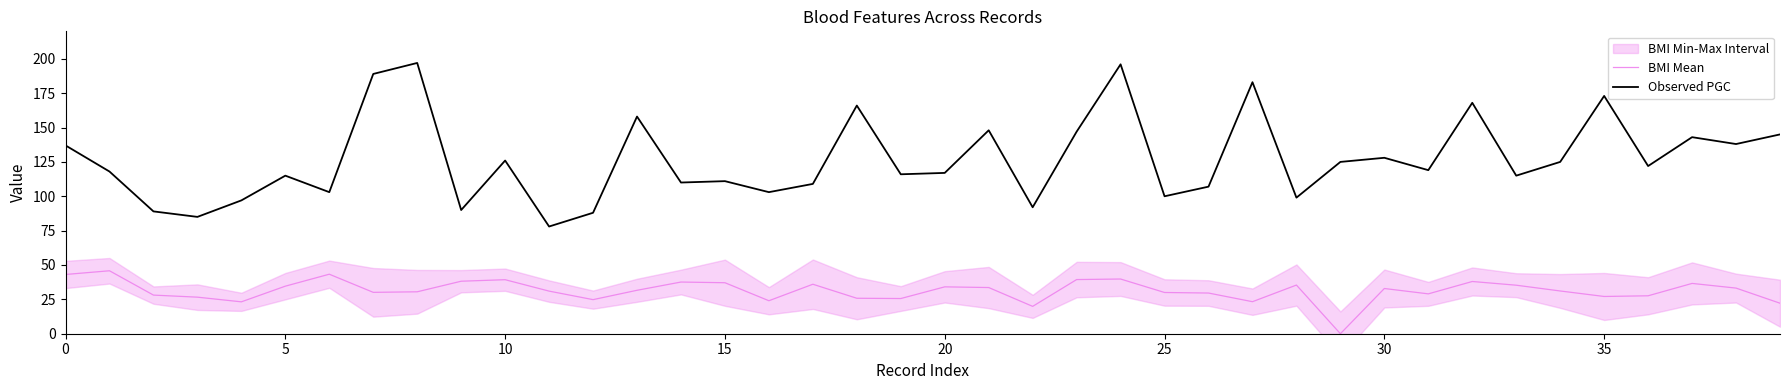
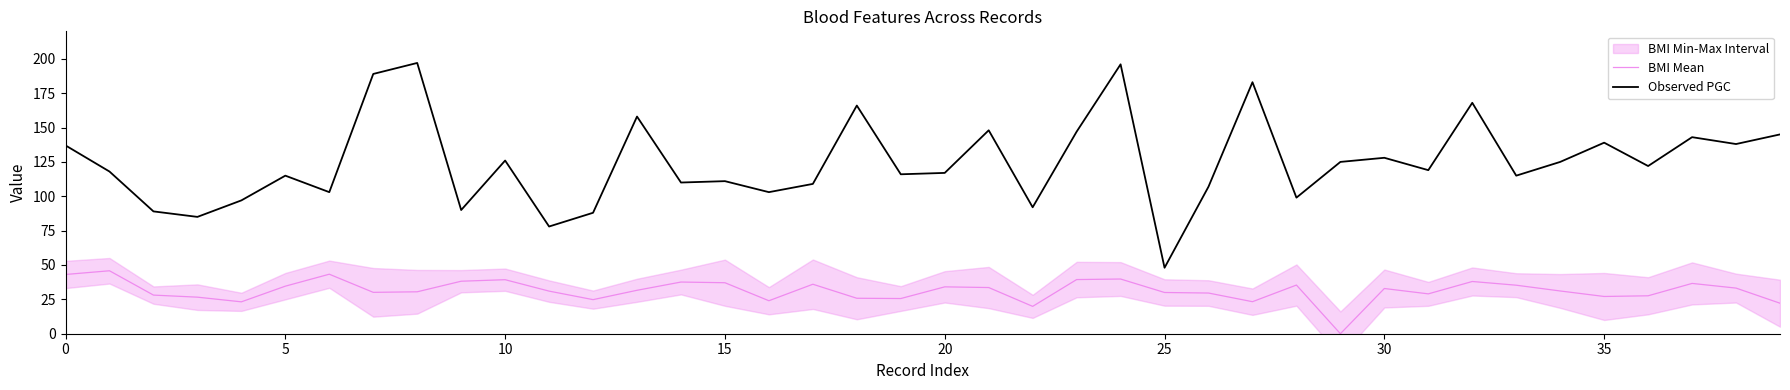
Observed PGC, 25: 100 -> 48
Observed PGC, 35: 173 -> 139
